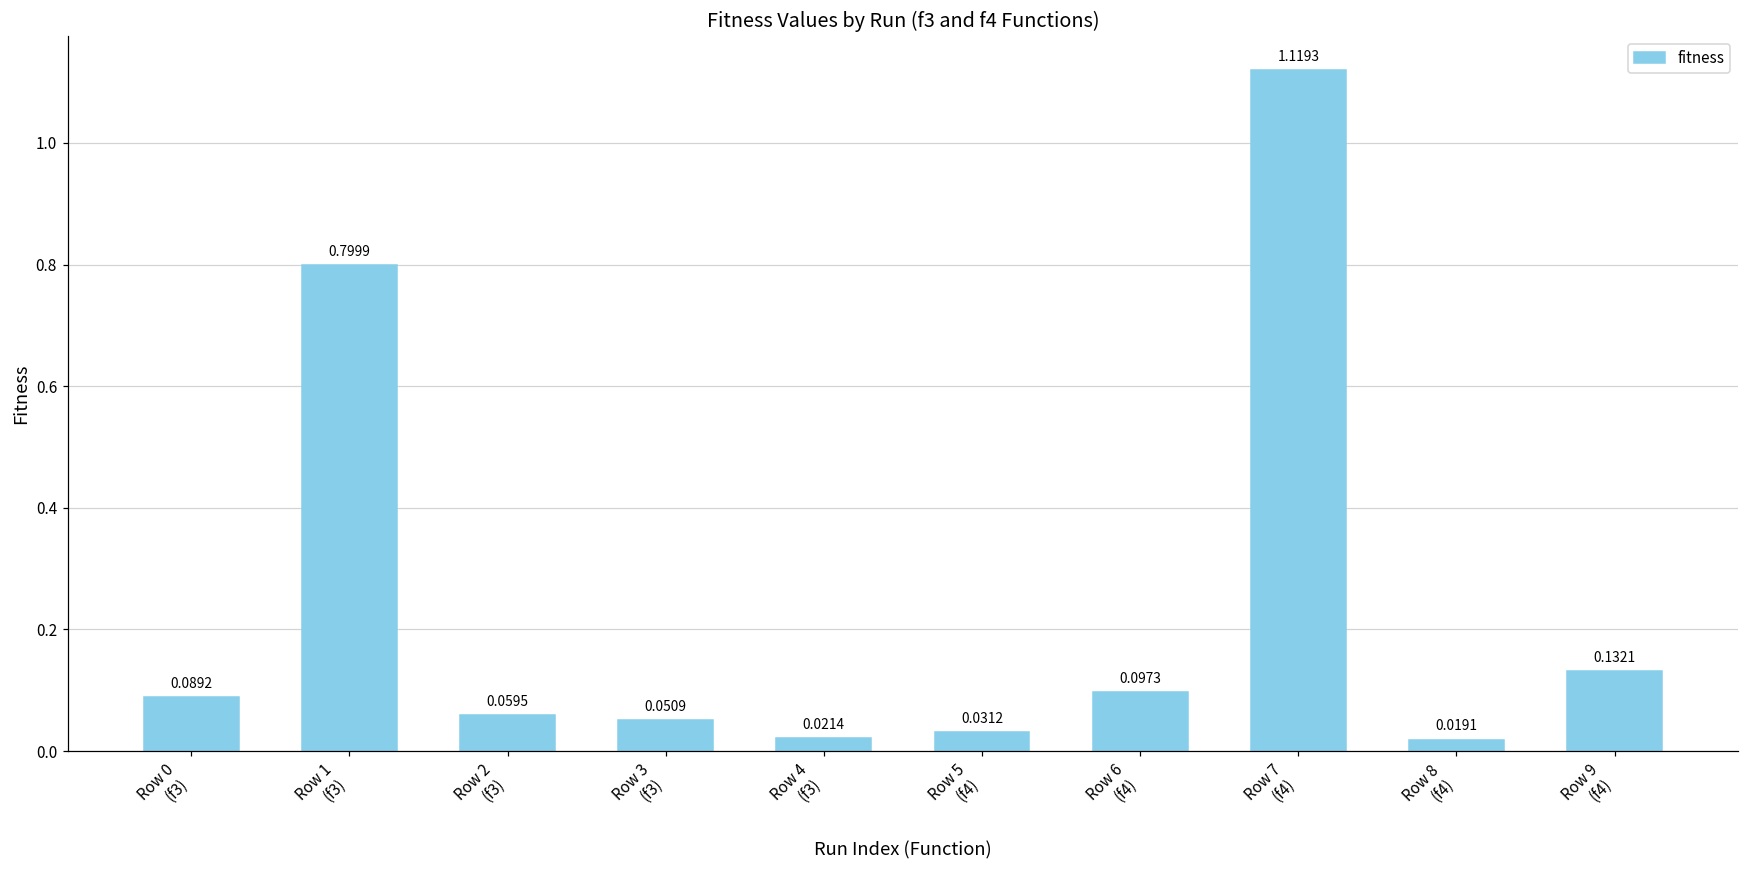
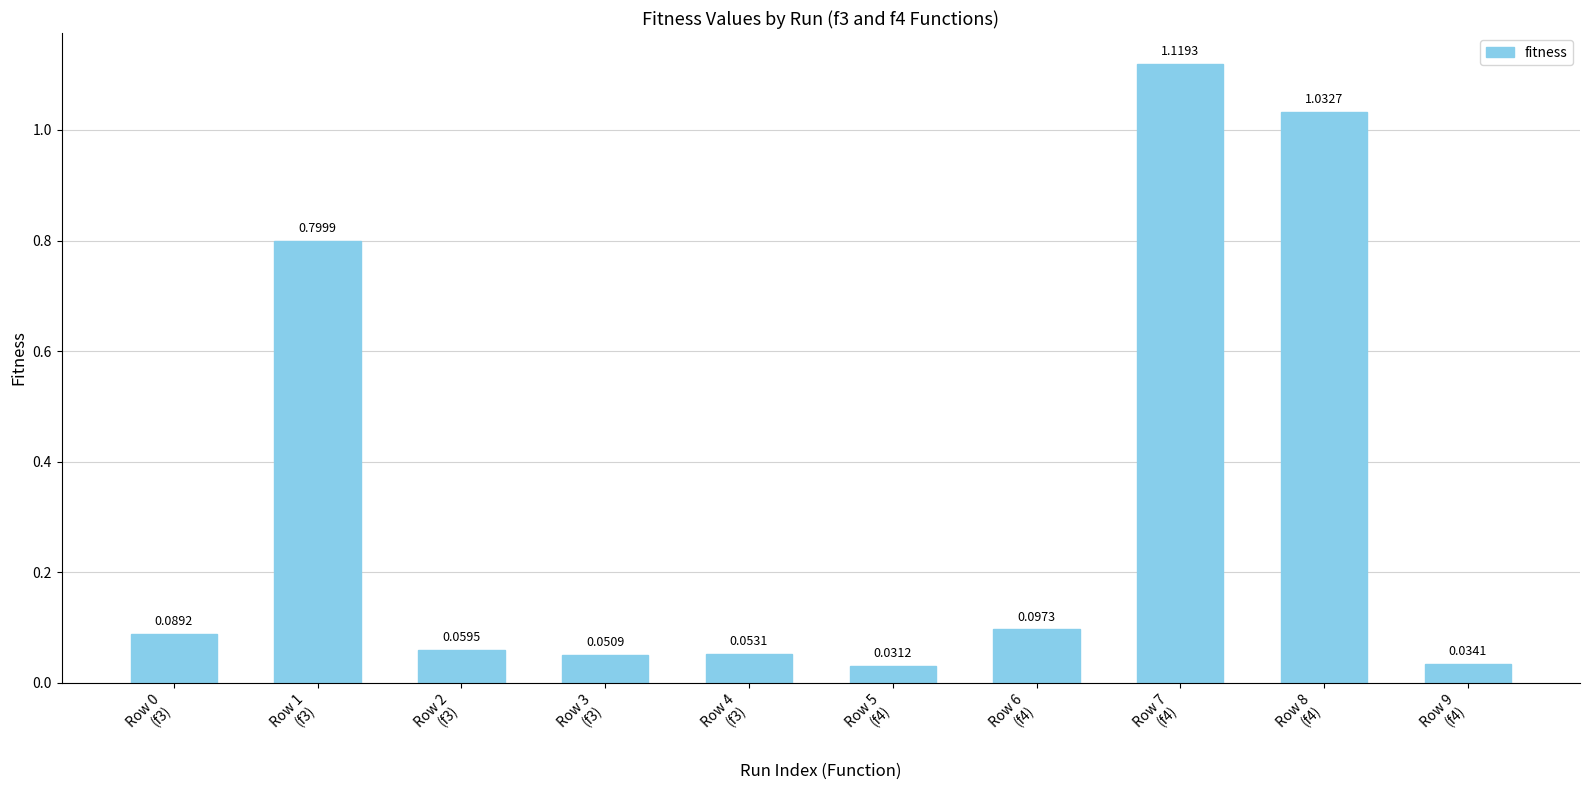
Row 4 (f3): 0.0214 -> 0.0531
Row 8 (f4): 0.0191 -> 1.0327
Row 9 (f4): 0.1321 -> 0.0341
